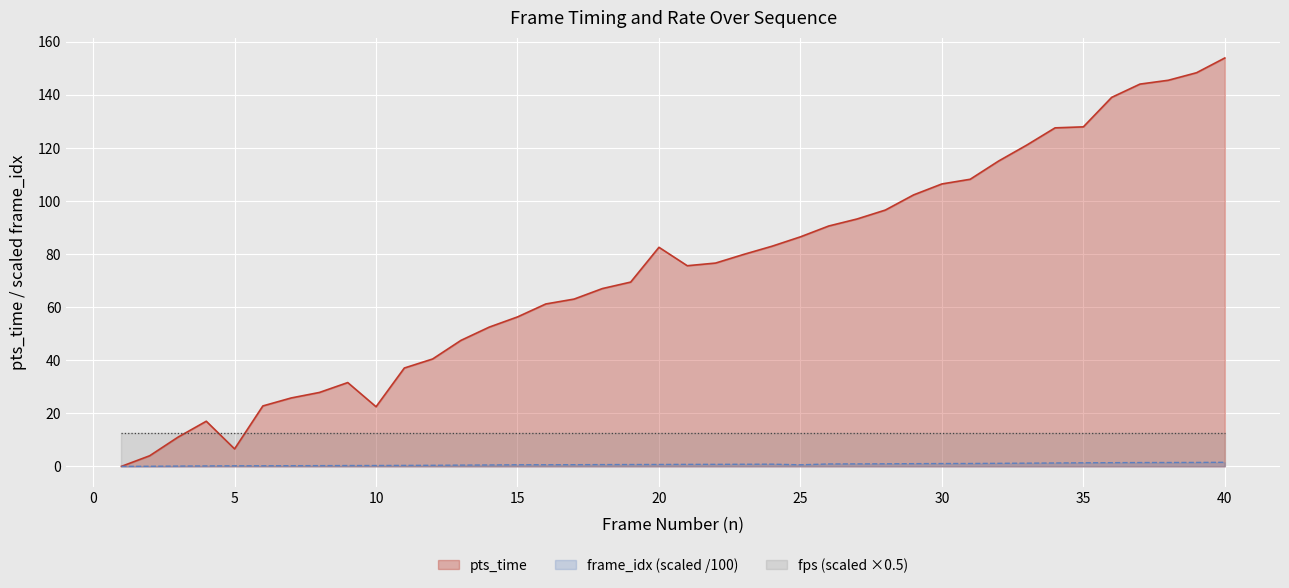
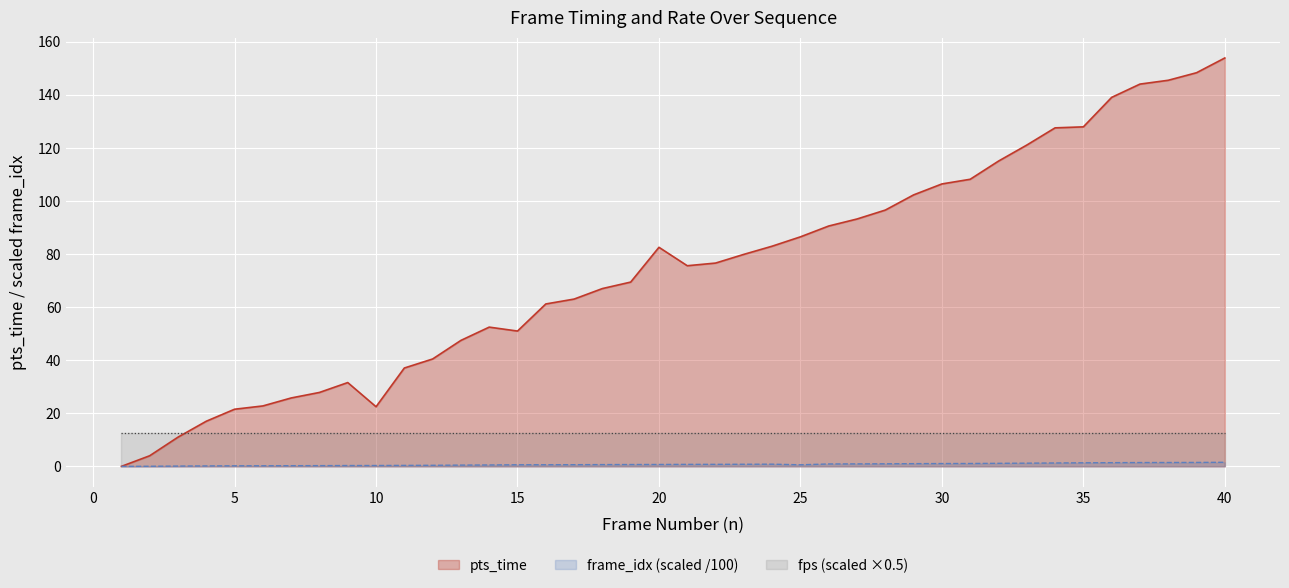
pts_time, 5: 7 -> 22
pts_time, 15: 56 -> 51
